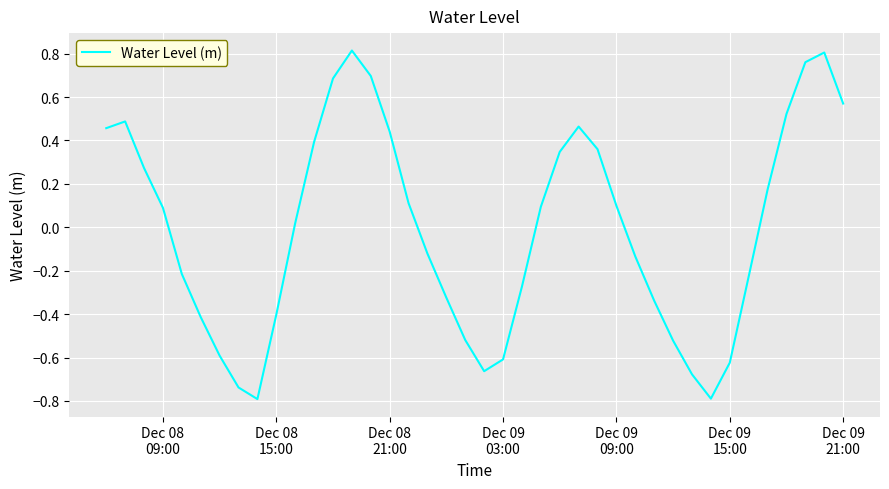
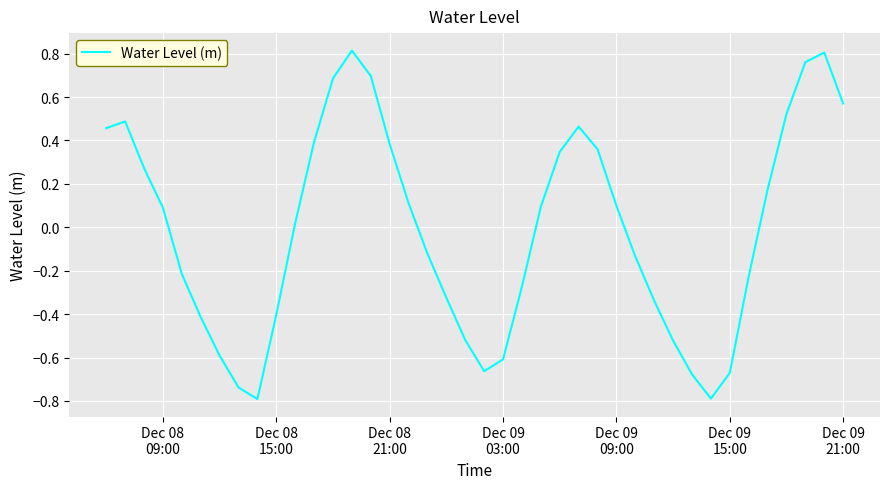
Dec 08 21:00: 0.44 -> 0.38
Dec 09 15:00: -0.62 -> -0.67
